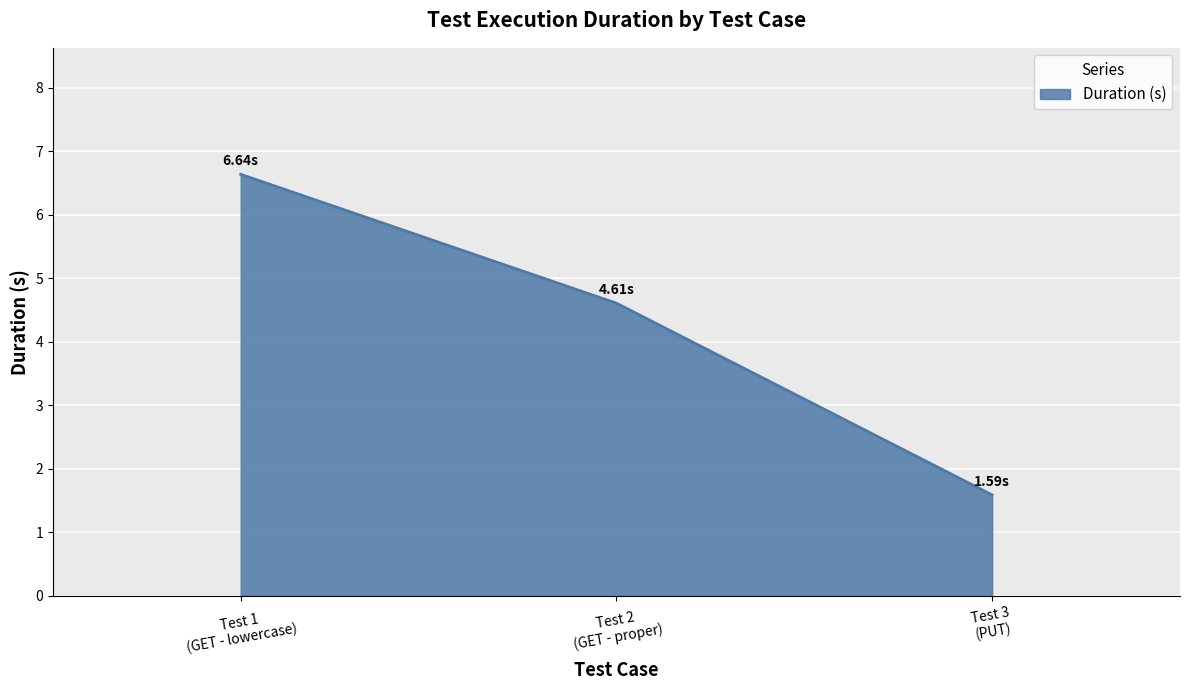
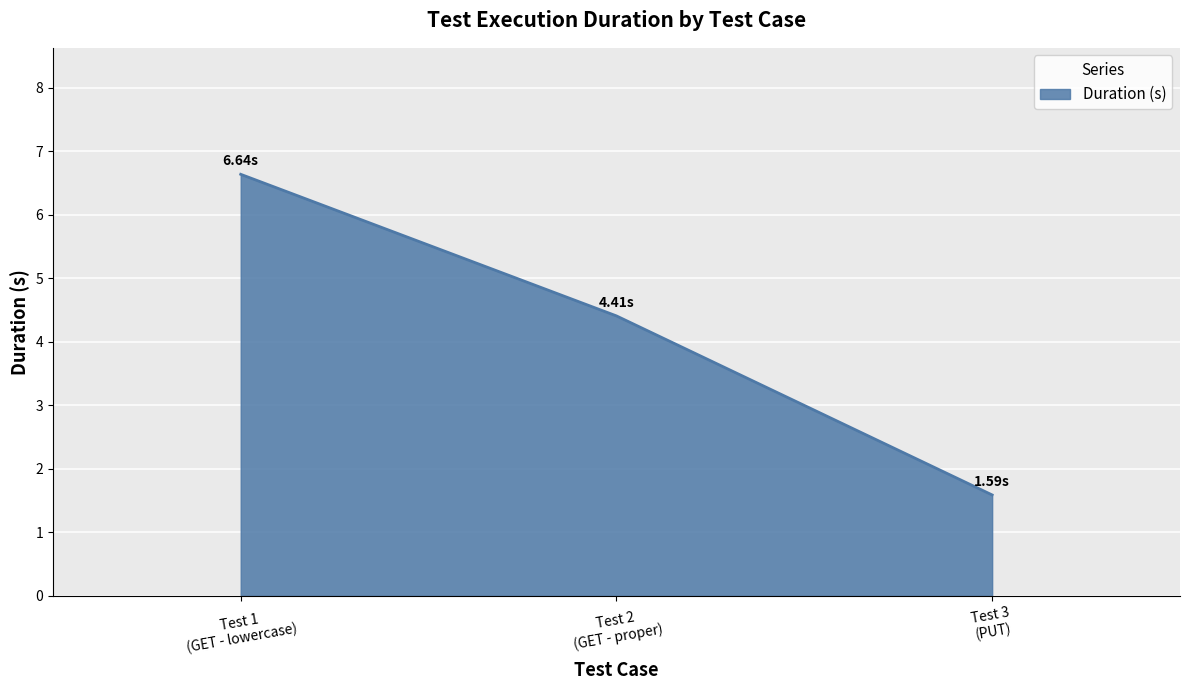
Test 2 (GET - proper): 4.61s -> 4.41s
